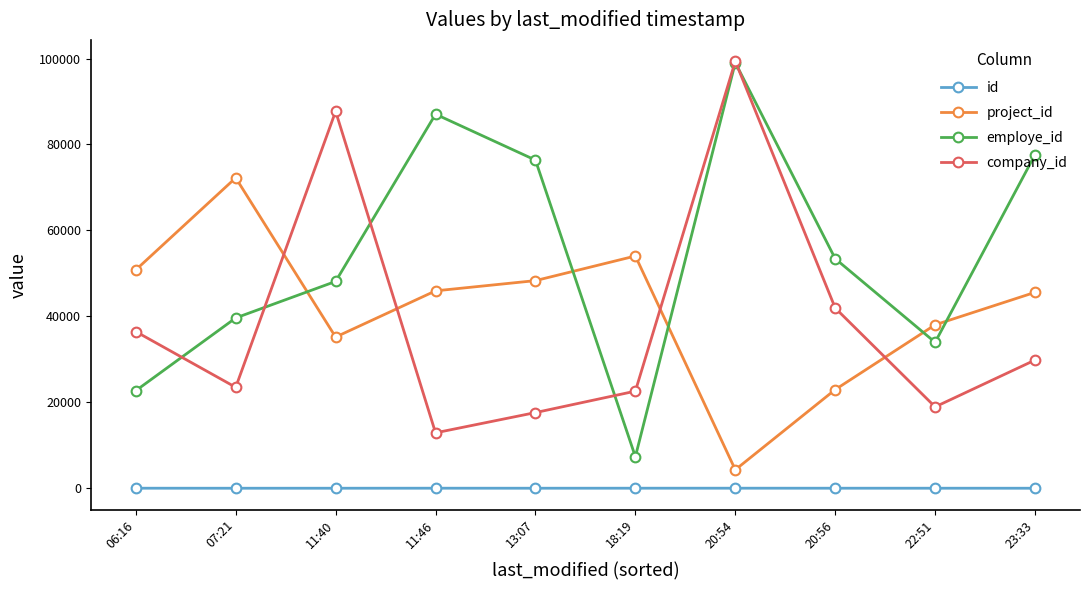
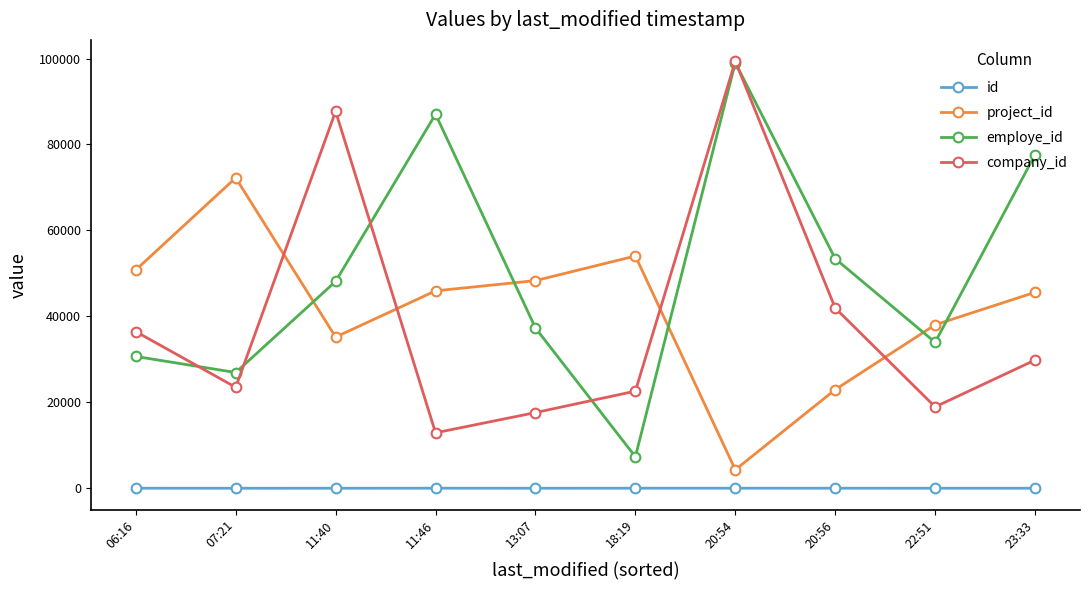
employe_id, 06:16: 23000 -> 31000
employe_id, 07:21: 40000 -> 27000
employe_id, 13:07: 76000 -> 37000
